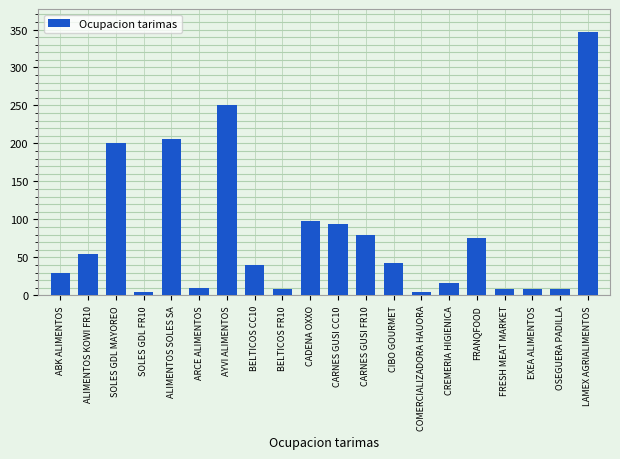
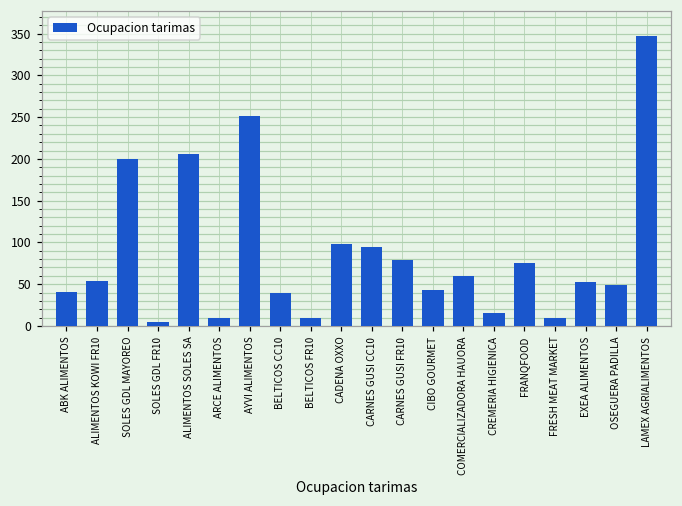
ABK ALIMENTOS: 30 -> 40
COMERCIALIZADORA HAUORA: 10 -> 60
EXEA ALIMENTOS: 10 -> 50
OSEGUERA PADILLA: 10 -> 50
